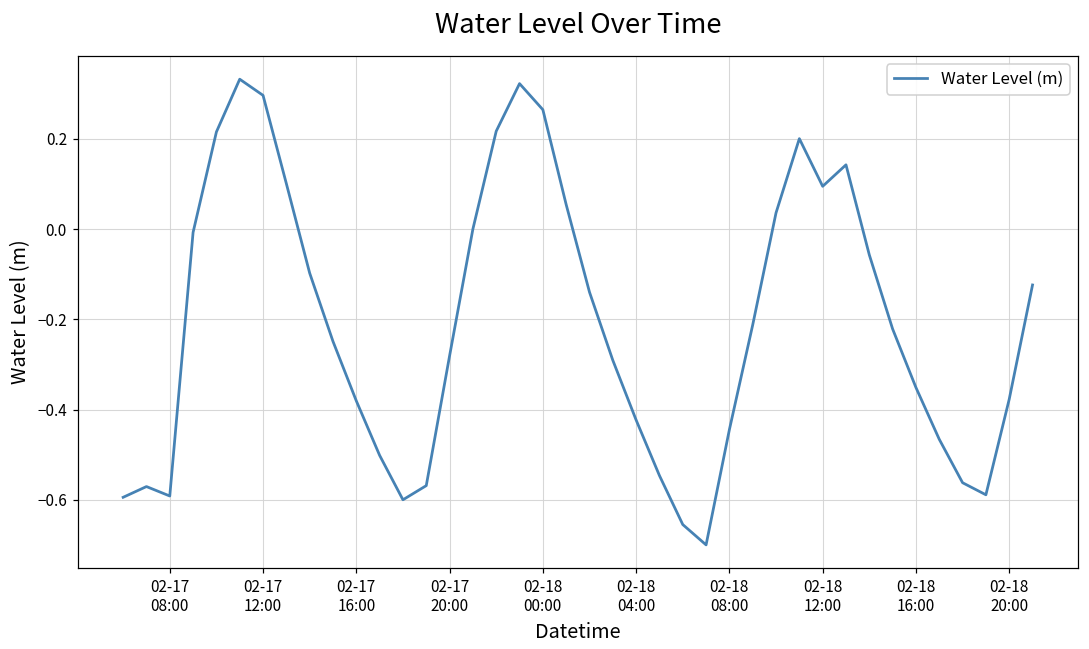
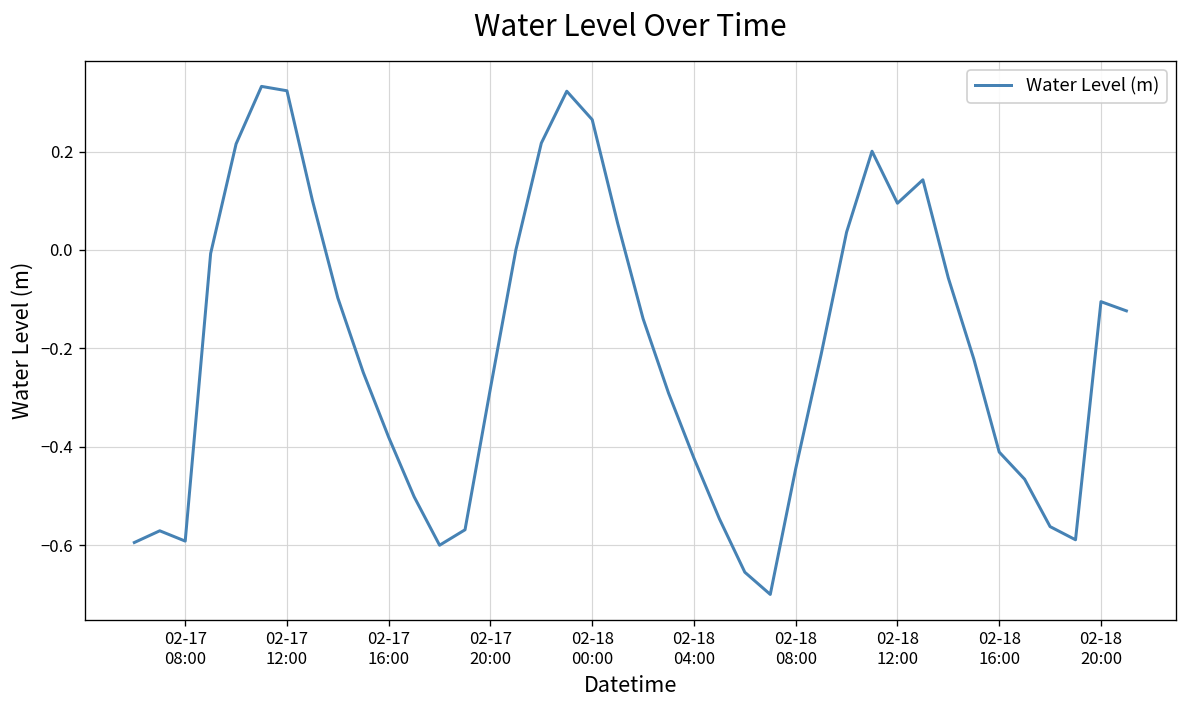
02-17 12:00: 0.30 -> 0.32
02-18 16:00: -0.35 -> -0.41
02-18 20:00: -0.38 -> -0.10
